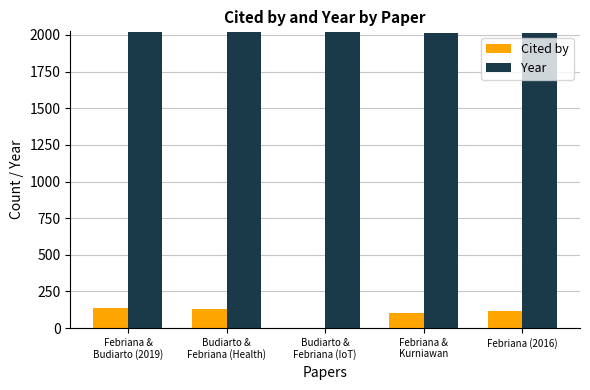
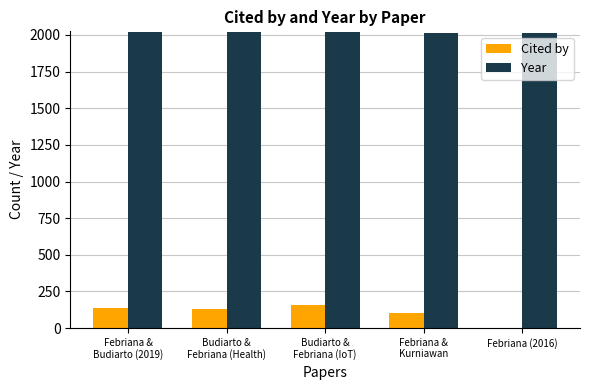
Cited by, Budiarto & Febriana (IoT): 0 -> 160
Cited by, Febriana (2016): 120 -> 0
